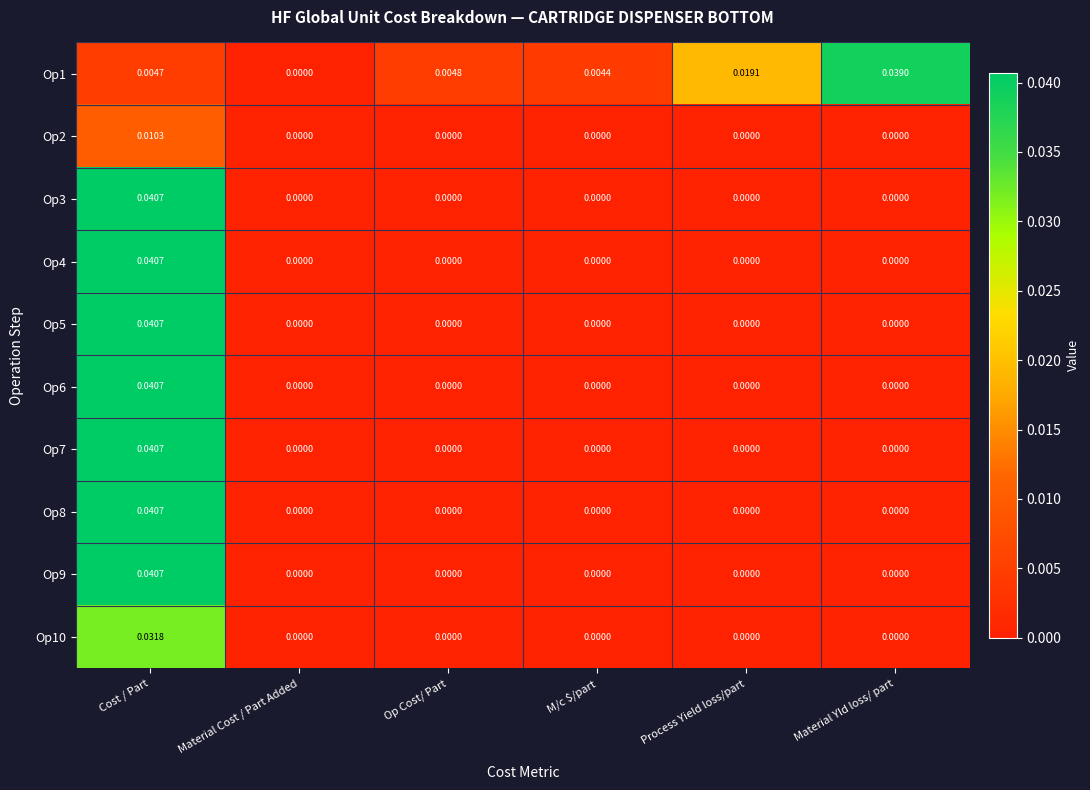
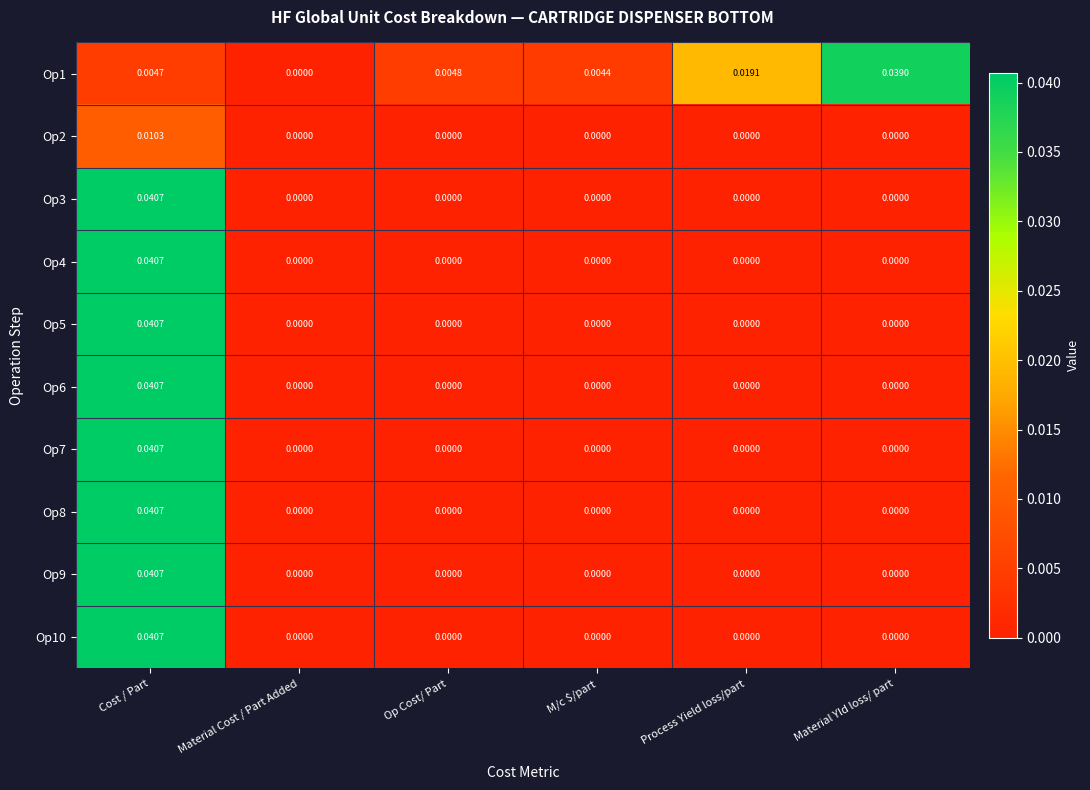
Op10, Cost / Part: 0.0318 -> 0.0407
